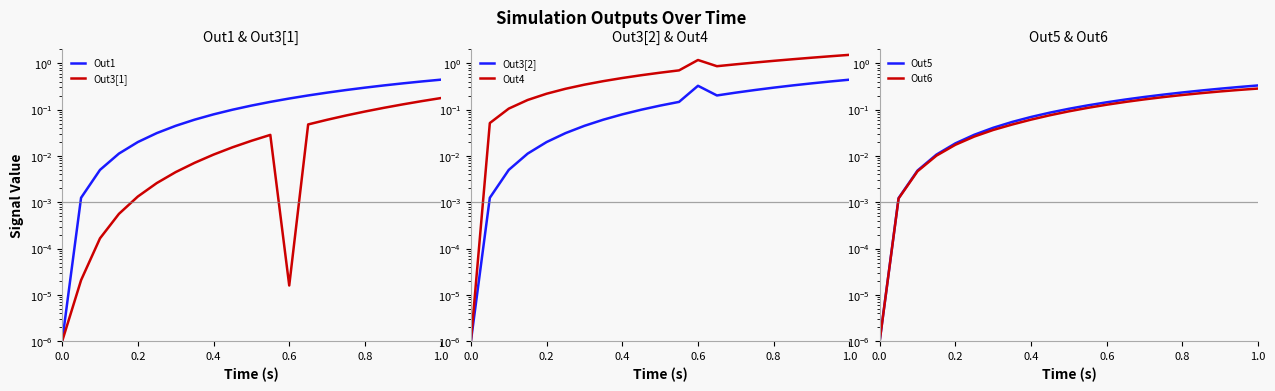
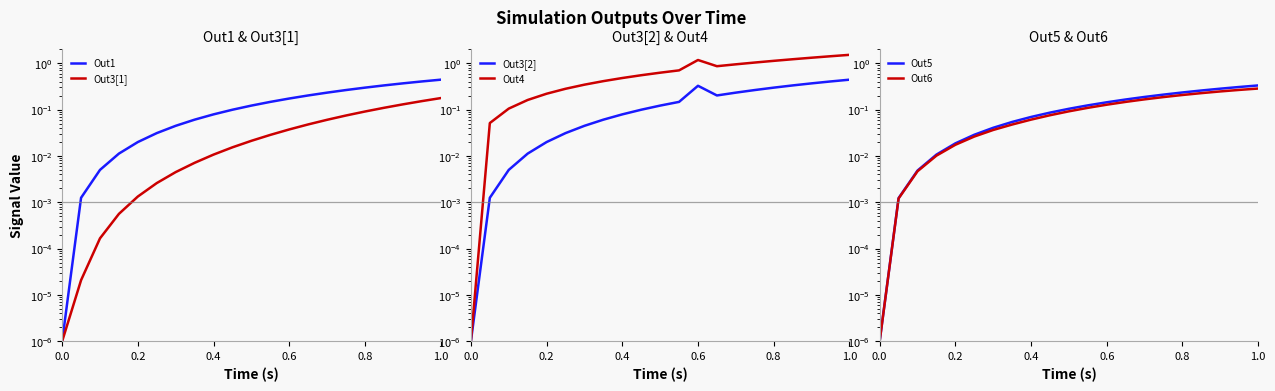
Out1 & Out3[1], Out3[1], 0.6: 0.000016 -> 0.04
